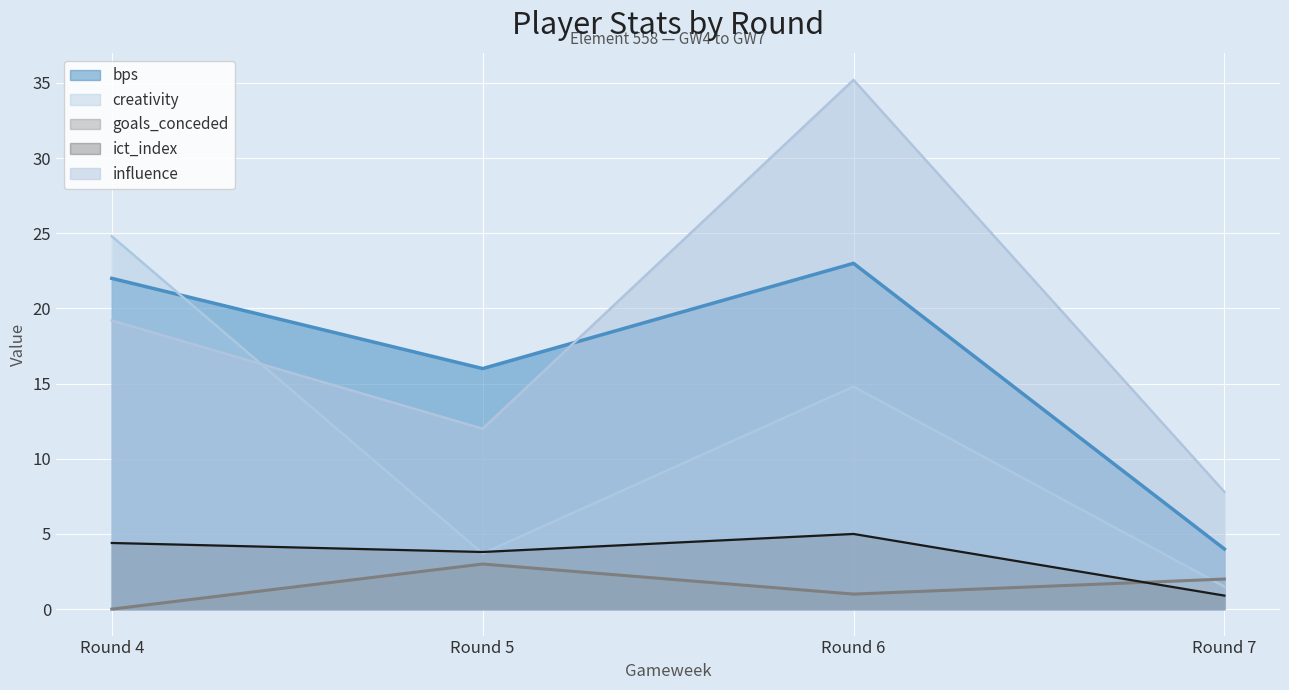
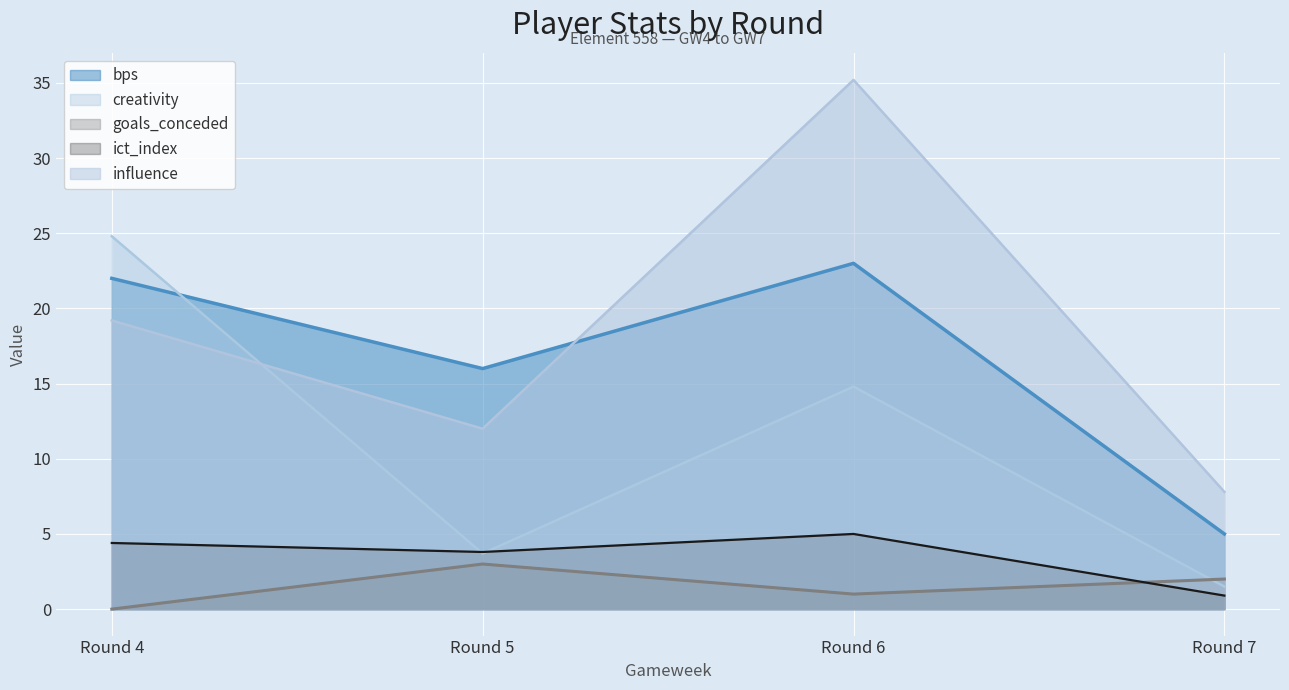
bps, Round 7: 4 -> 5
